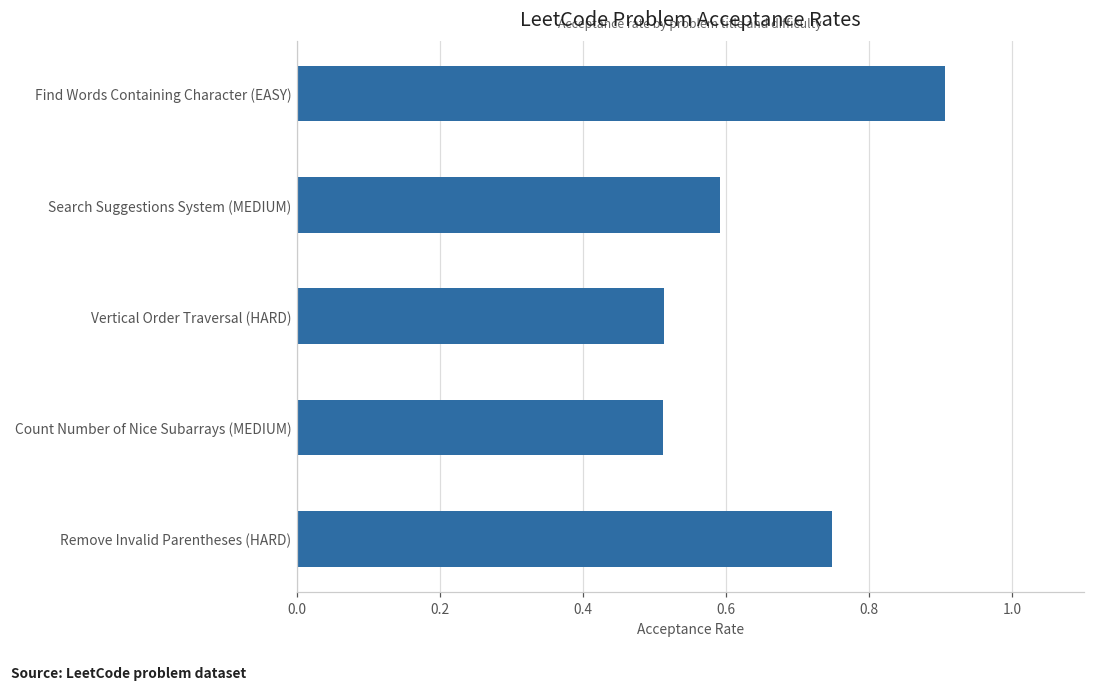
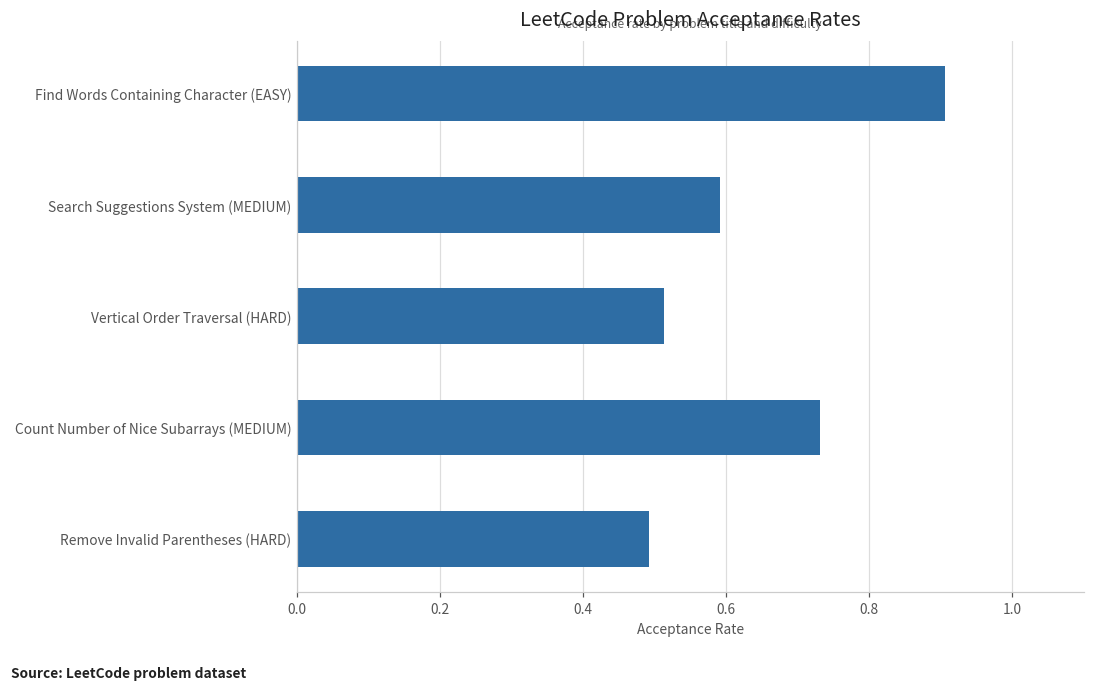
Count Number of Nice Subarrays (MEDIUM): 0.51 -> 0.73
Remove Invalid Parentheses (HARD): 0.75 -> 0.49
